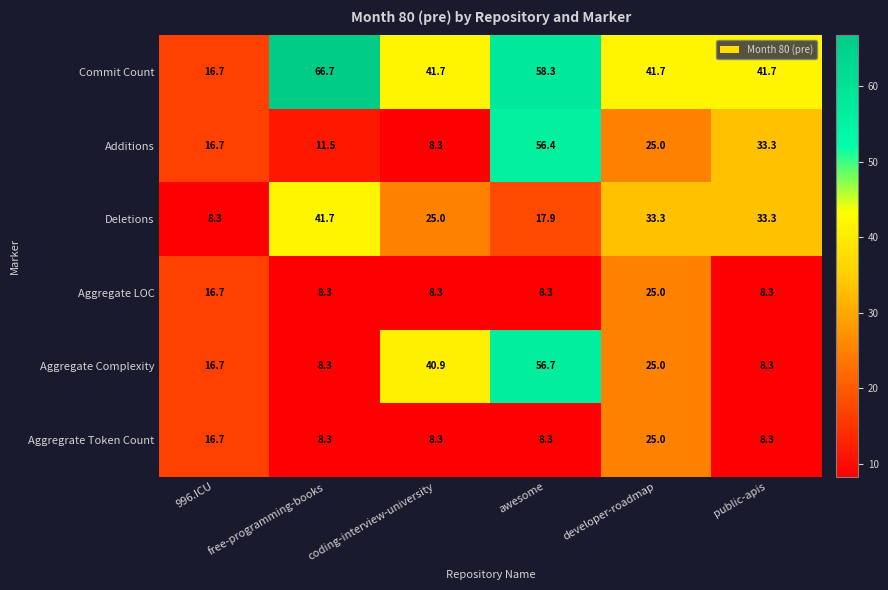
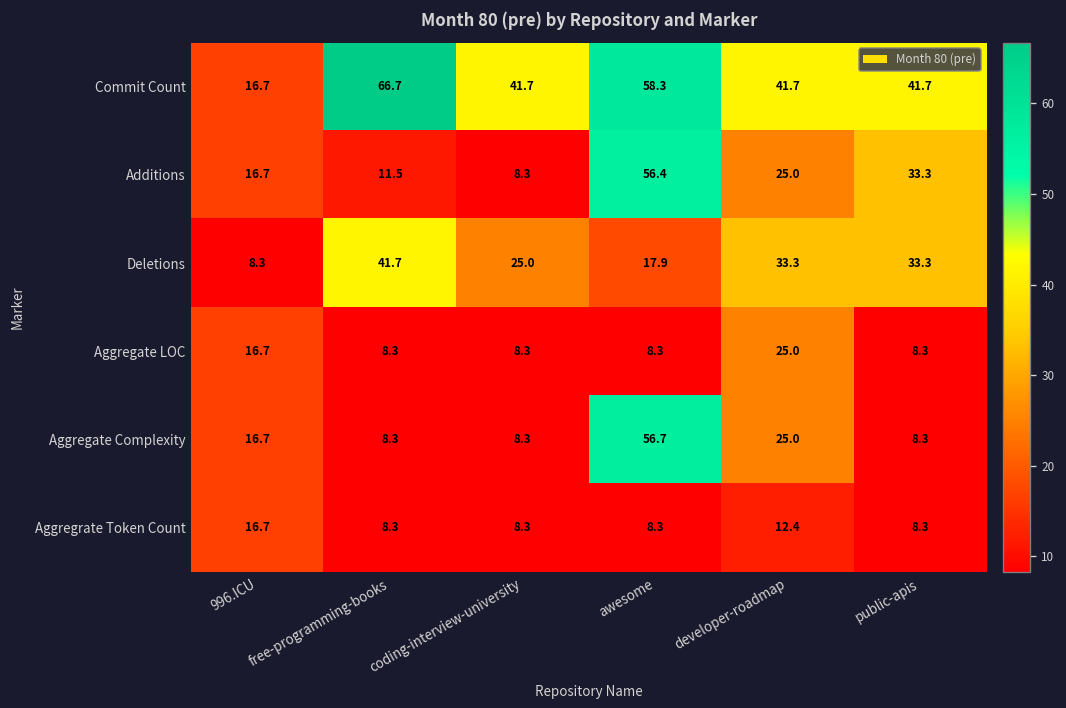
Aggregate Complexity, coding-interview-university: 40.9 -> 8.3
Aggregrate Token Count, developer-roadmap: 25.0 -> 12.4
